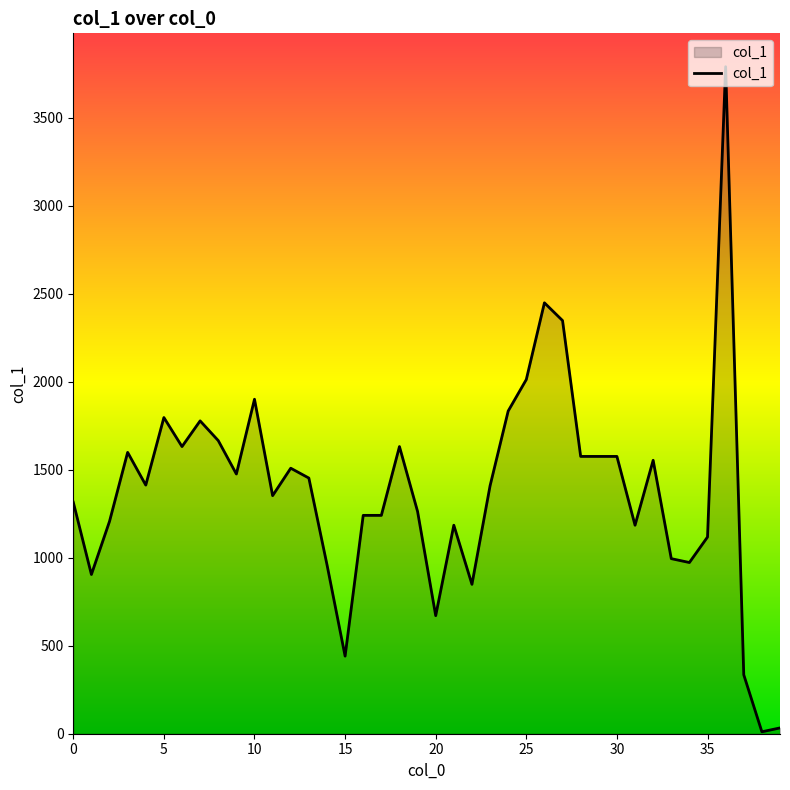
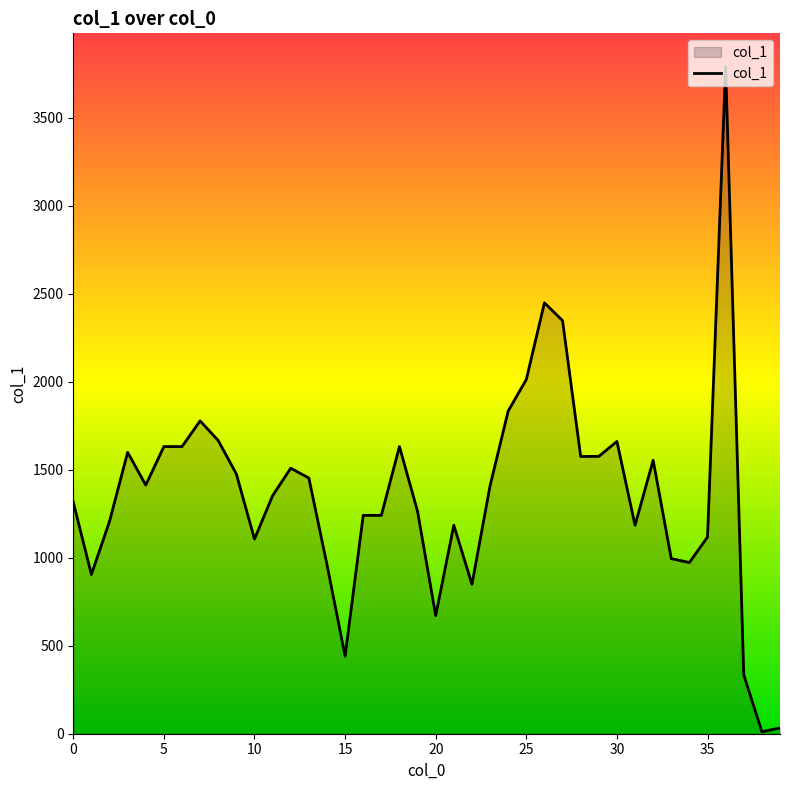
5: 1800 -> 1630
10: 1900 -> 1110
30: 1580 -> 1660
